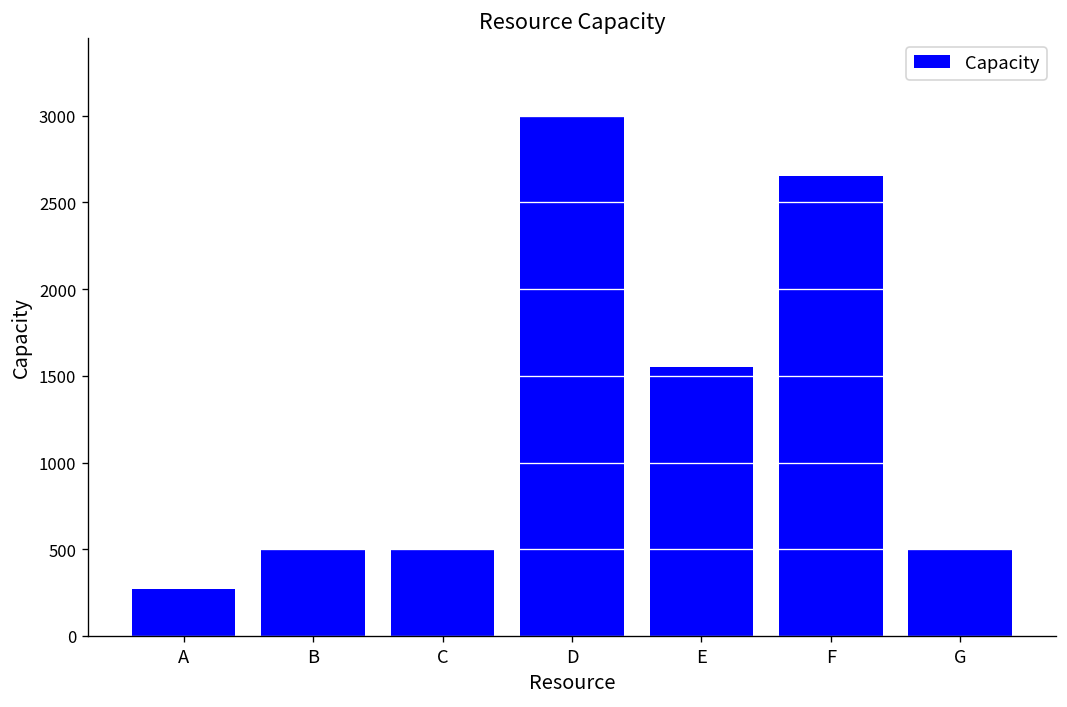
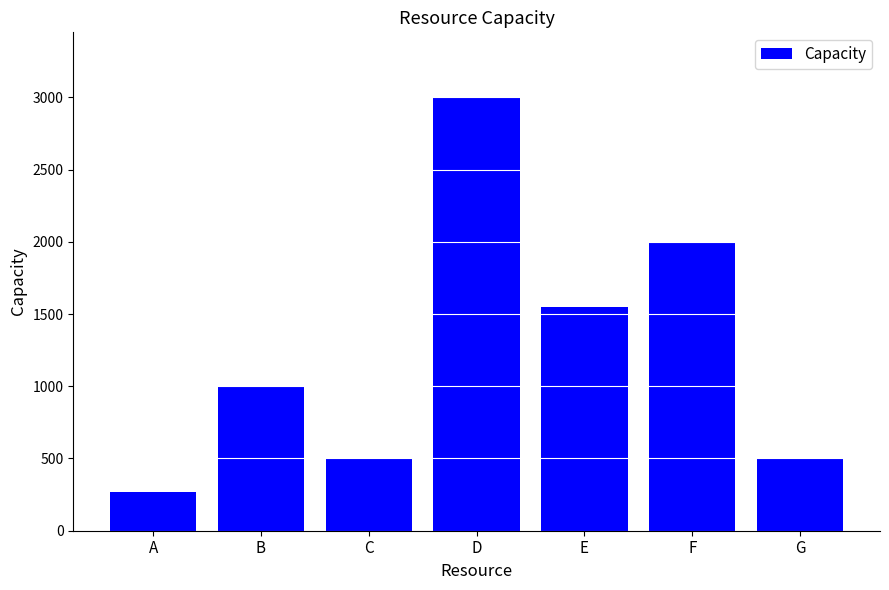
B: 500 -> 1010
F: 2650 -> 2000
